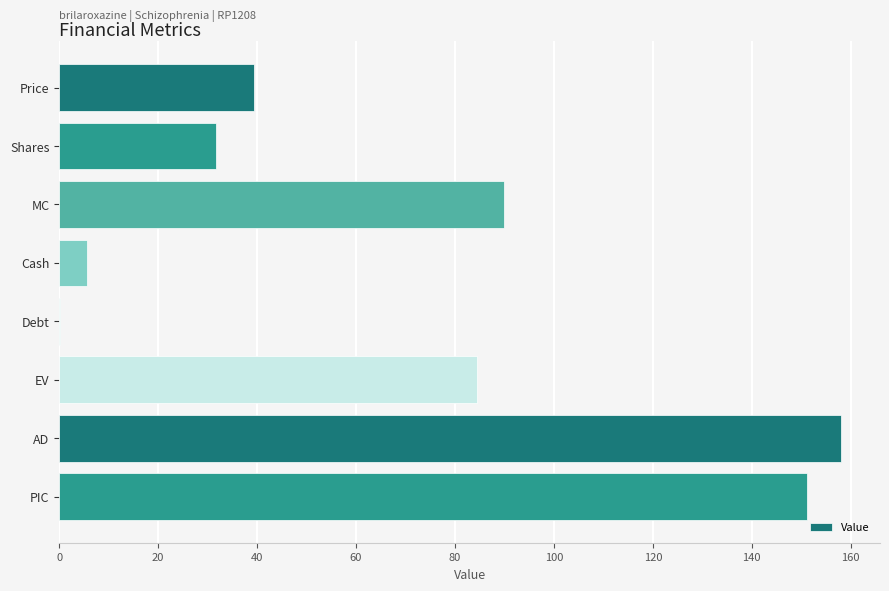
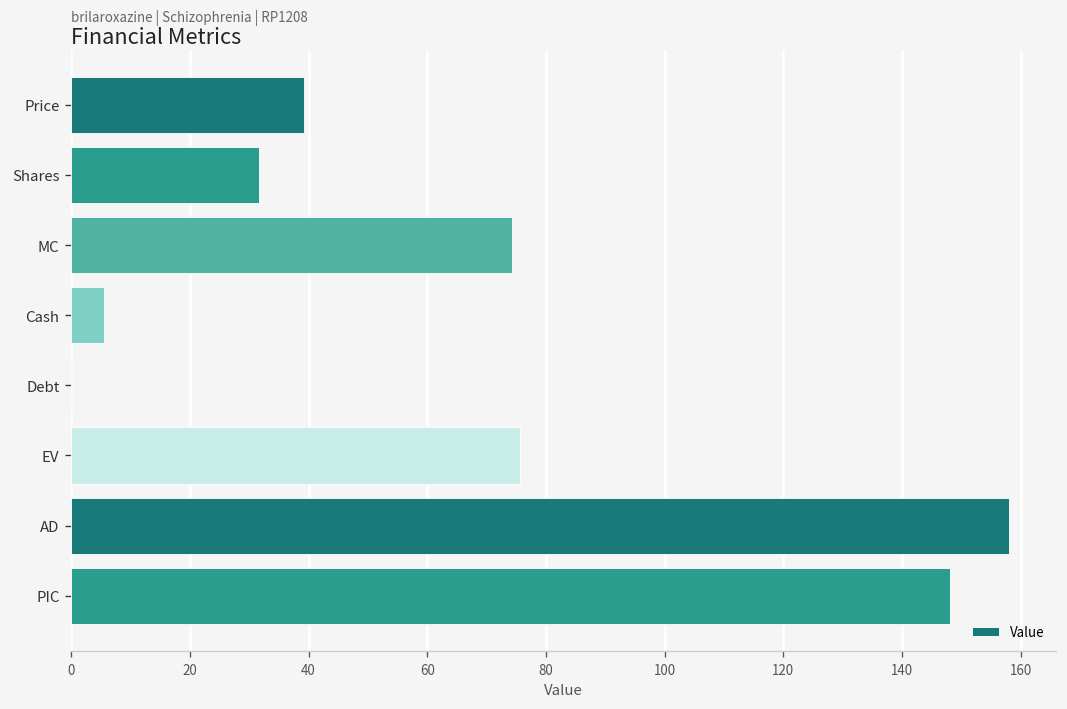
MC: 90 -> 74
EV: 84 -> 76
PIC: 151 -> 148
